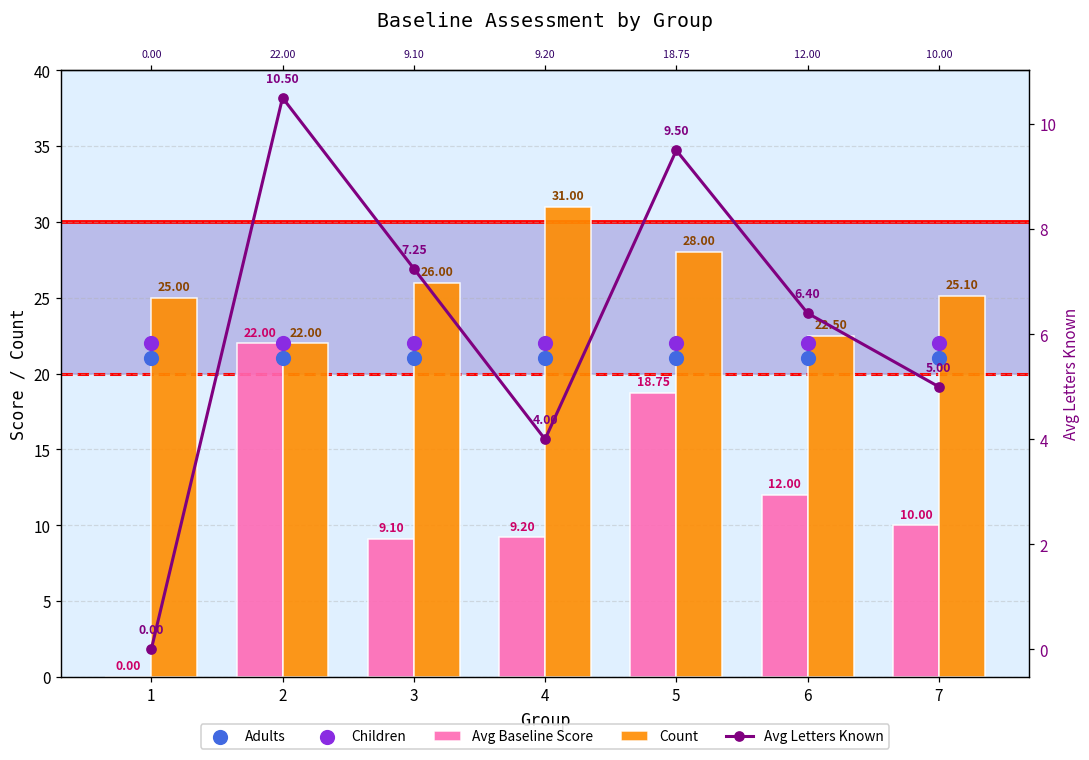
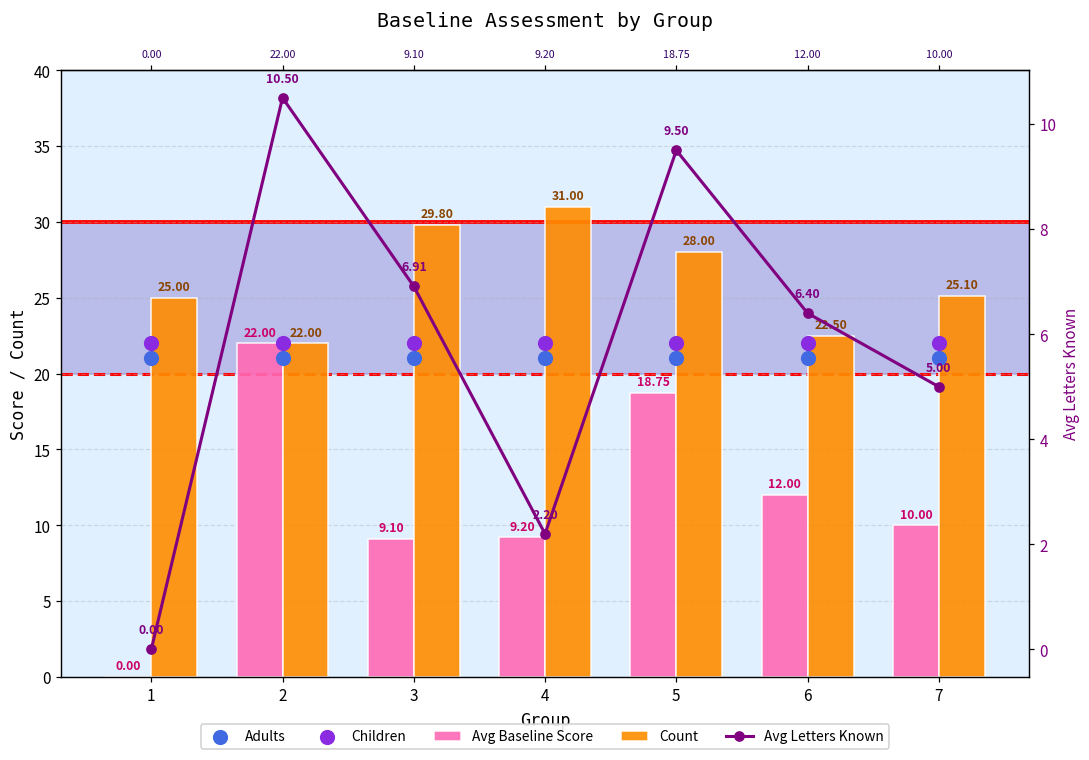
Count, 3: 26.00 -> 29.80
Avg Letters Known, 3: 7.25 -> 6.91
Avg Letters Known, 4: 4.00 -> 2.20
